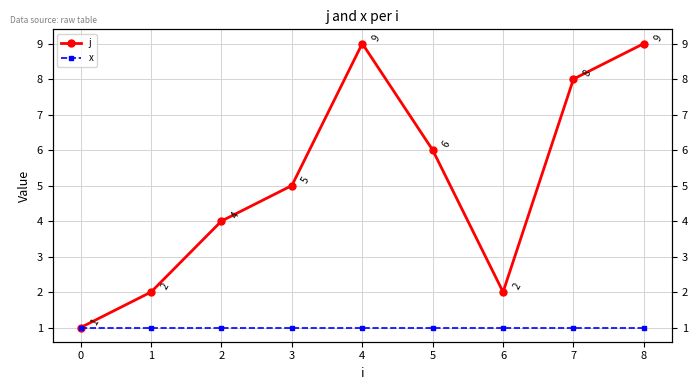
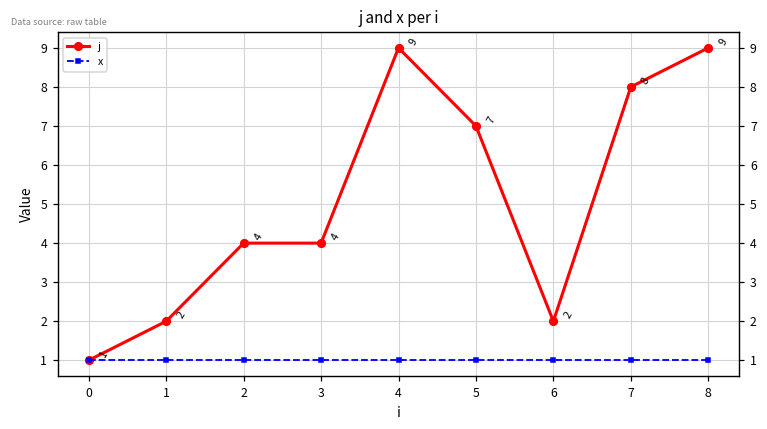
j, 3: 5 -> 4
j, 5: 6 -> 7
